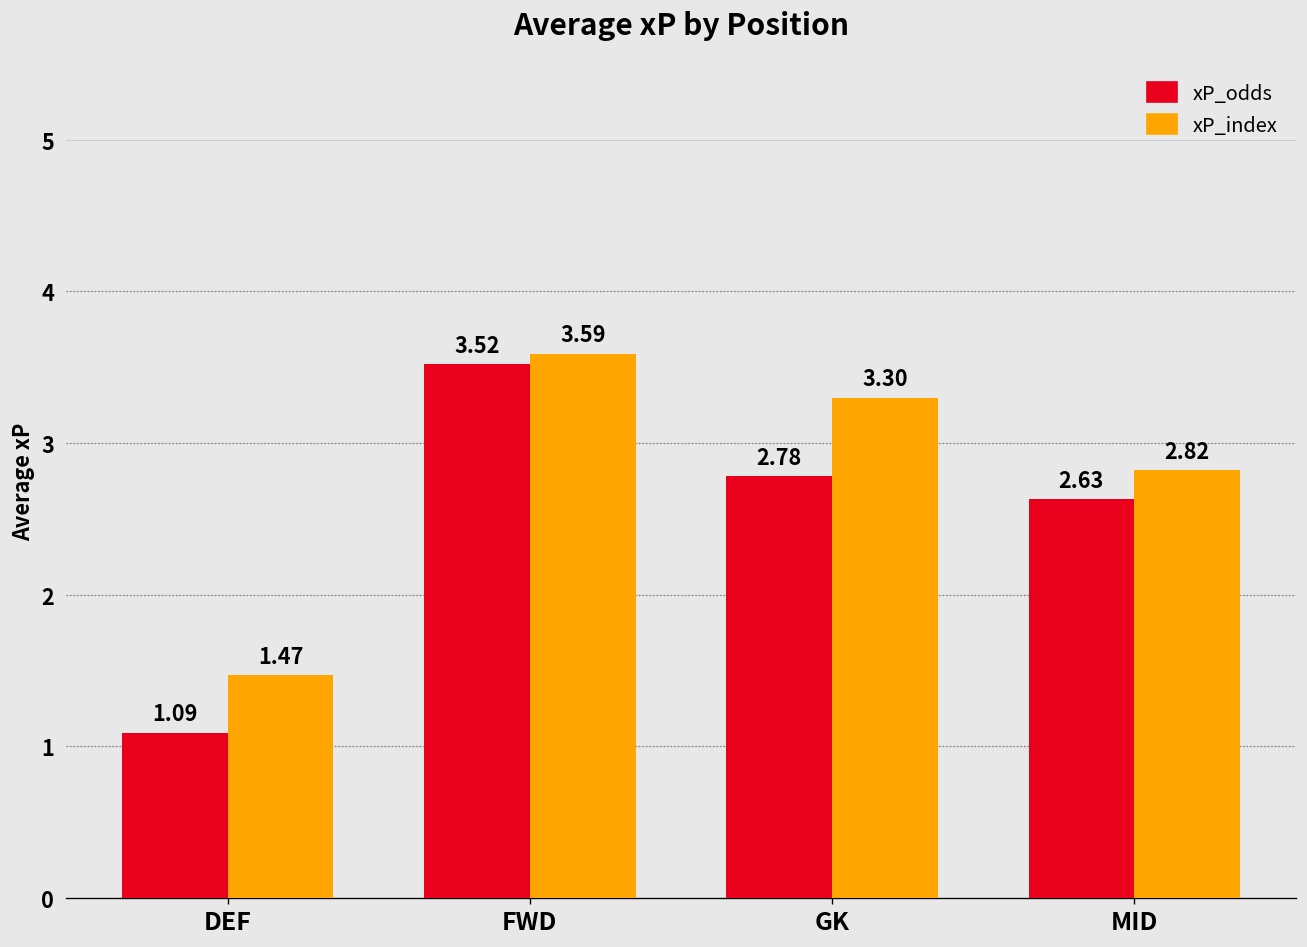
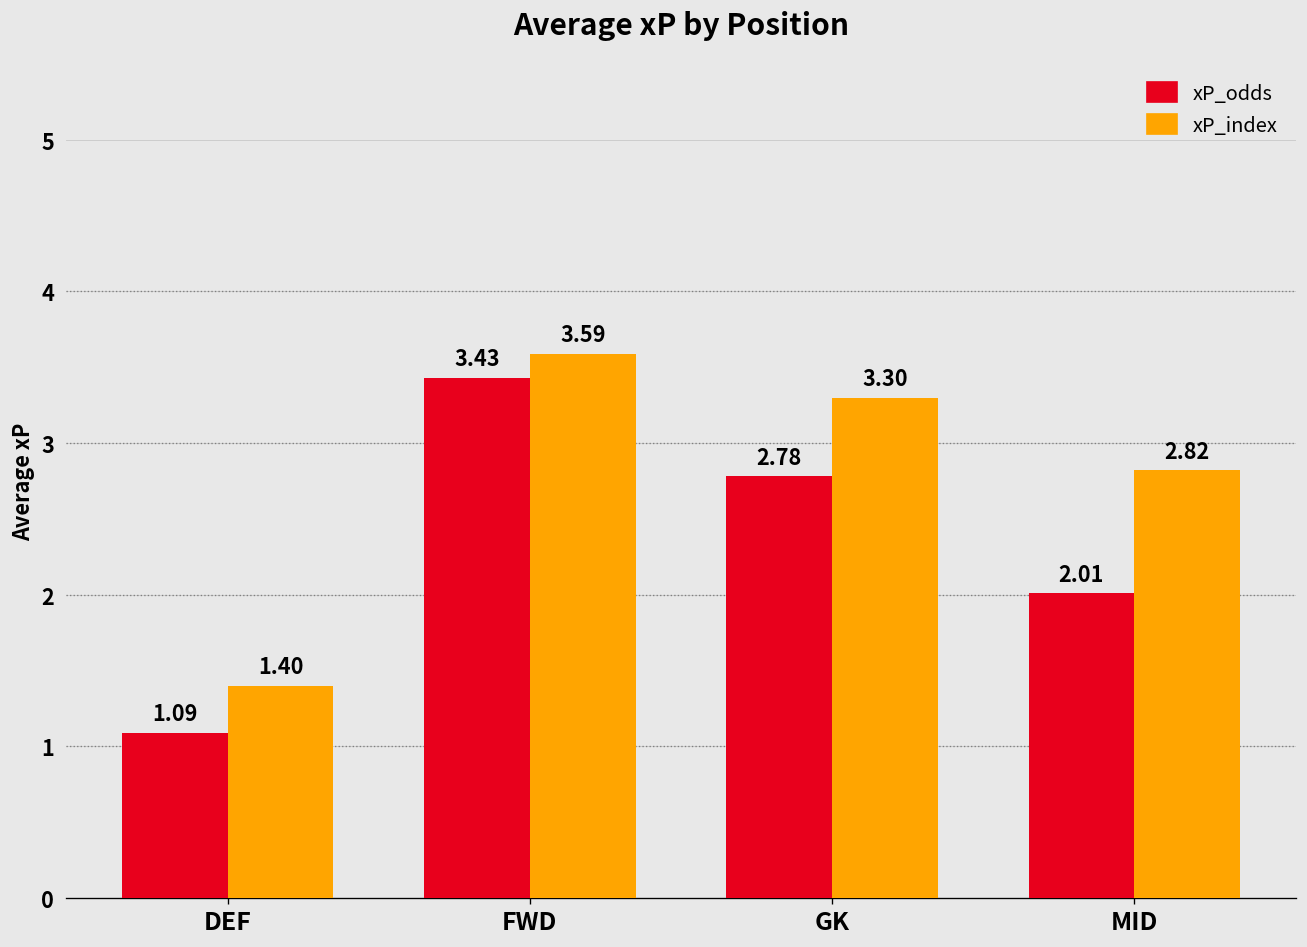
xP_index, DEF: 1.47 -> 1.40
xP_odds, FWD: 3.52 -> 3.43
xP_odds, MID: 2.63 -> 2.01
